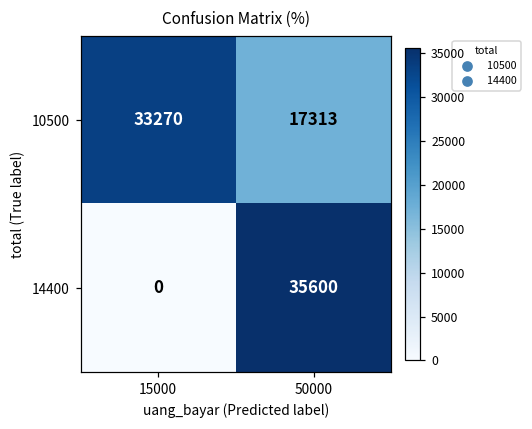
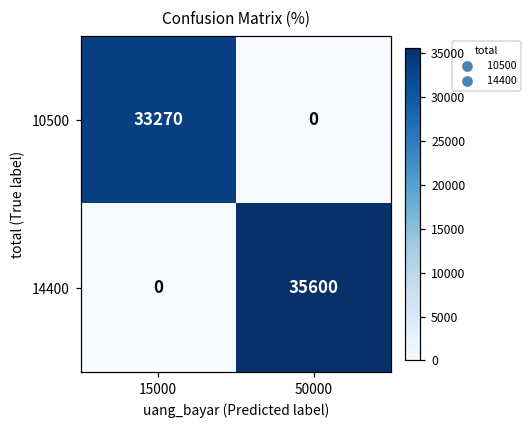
10500, 50000: 17313 -> 0
